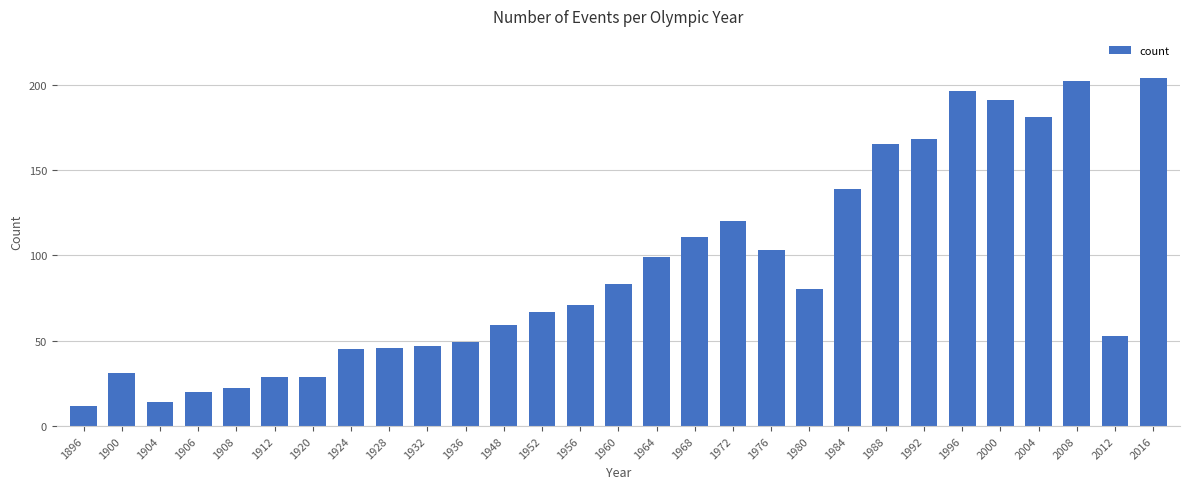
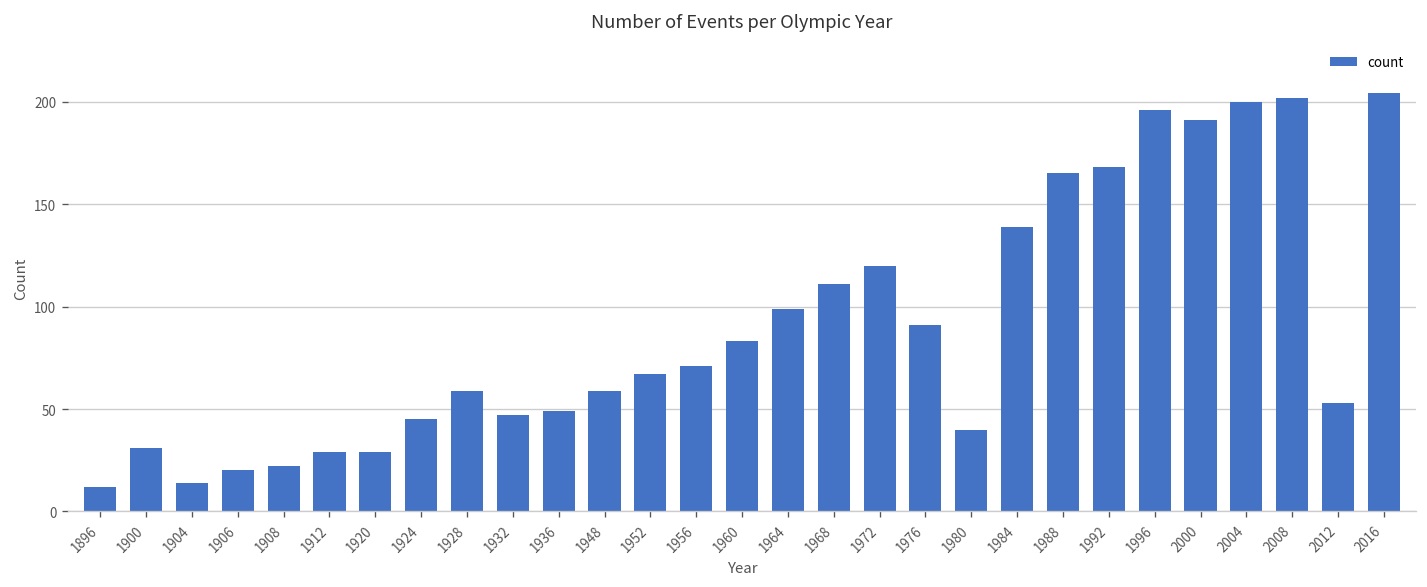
1928: 46 -> 59
1976: 103 -> 91
1980: 80 -> 40
2004: 181 -> 200
